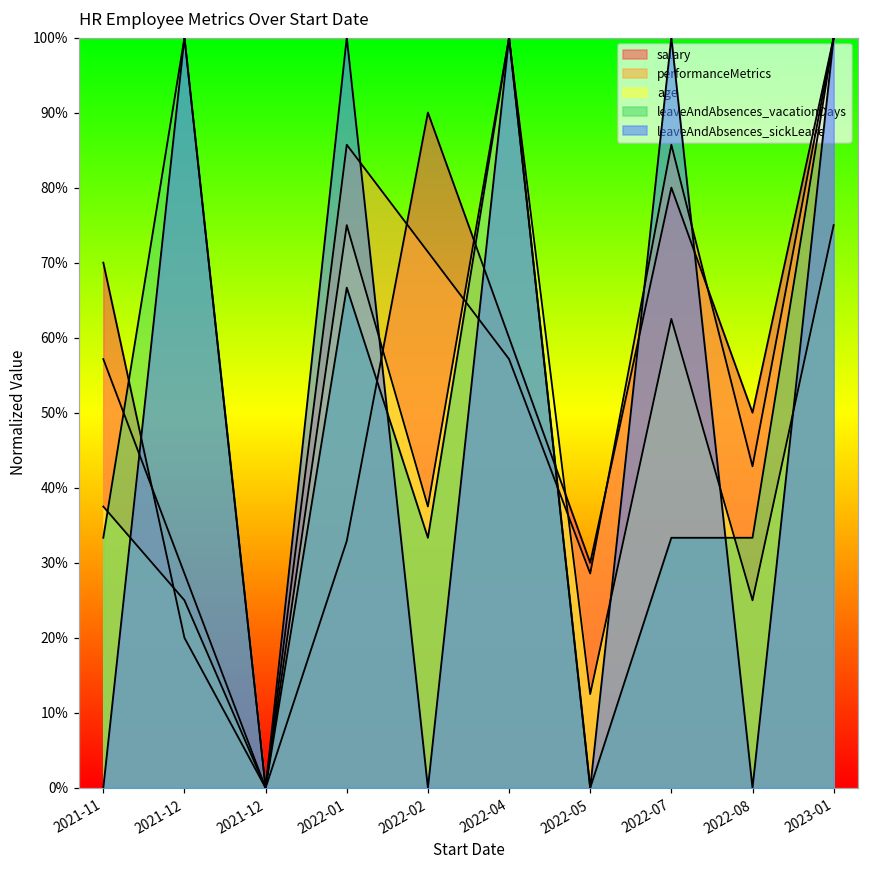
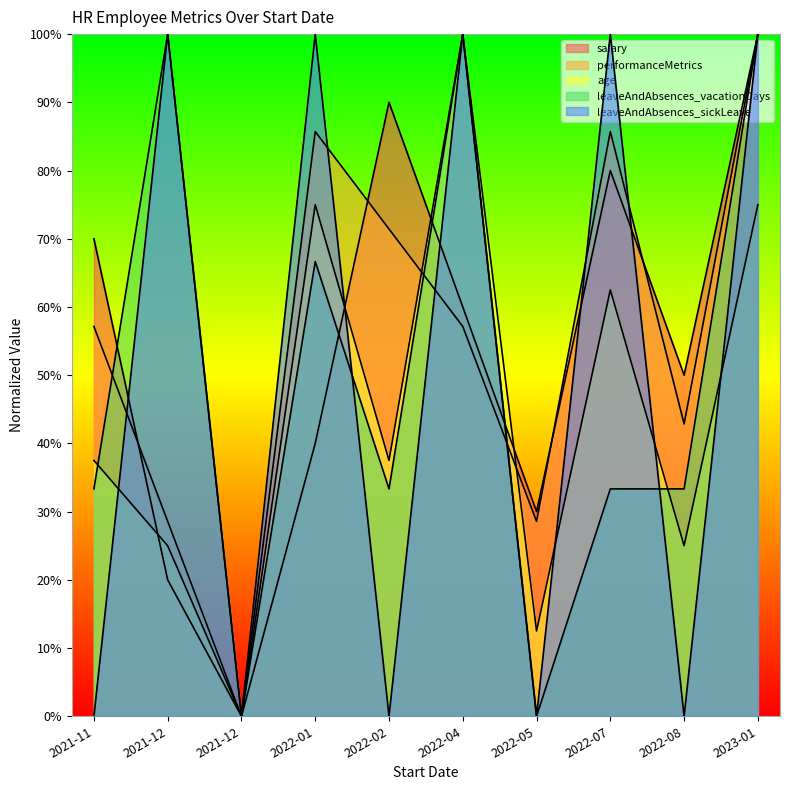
salary, 2022-01: 33% -> 40%
